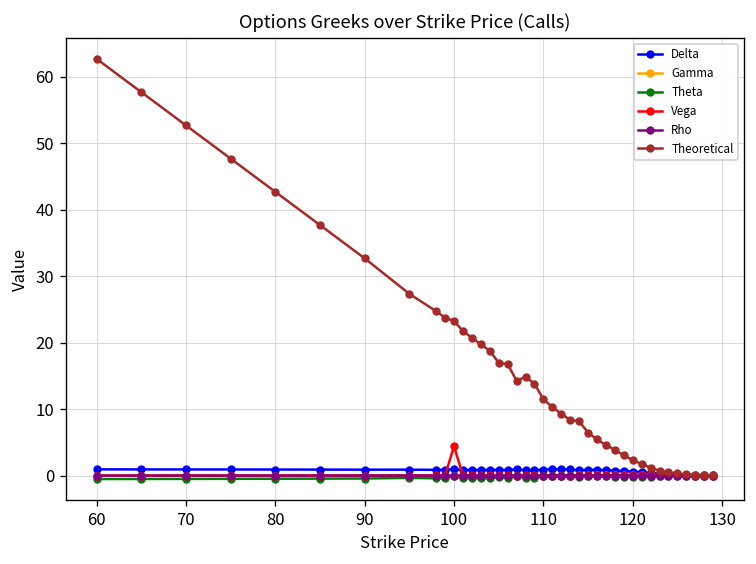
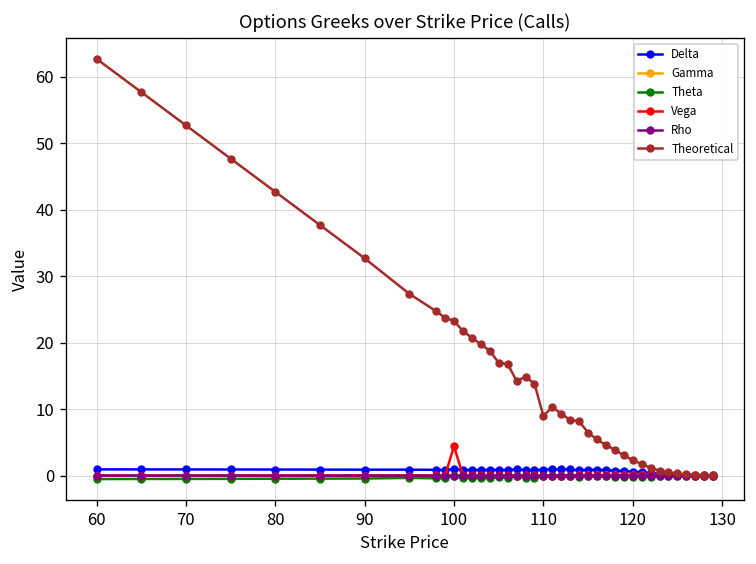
Theoretical, 110: 12 -> 9
